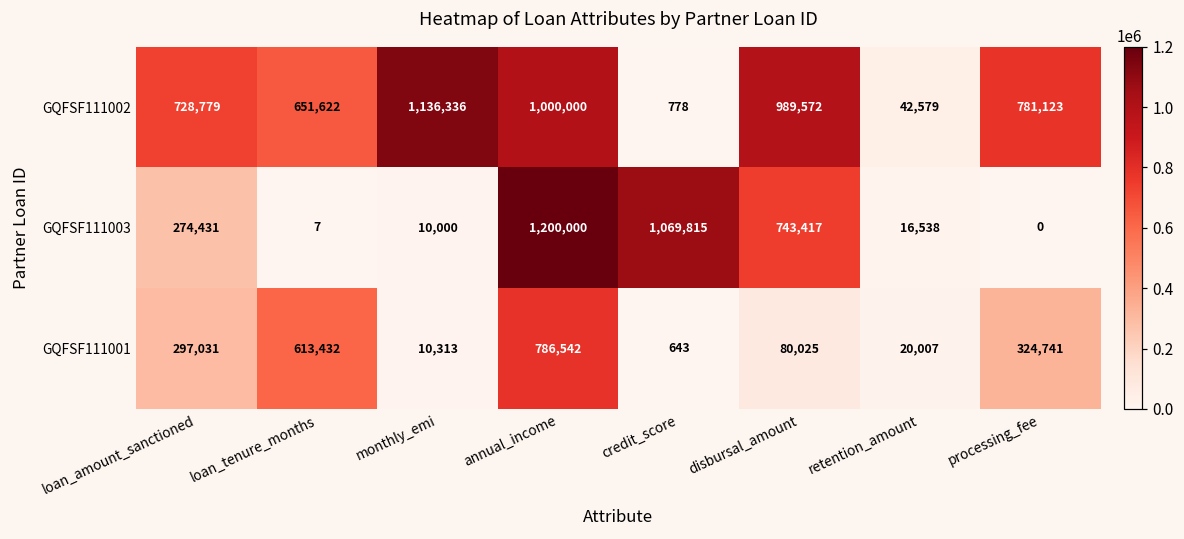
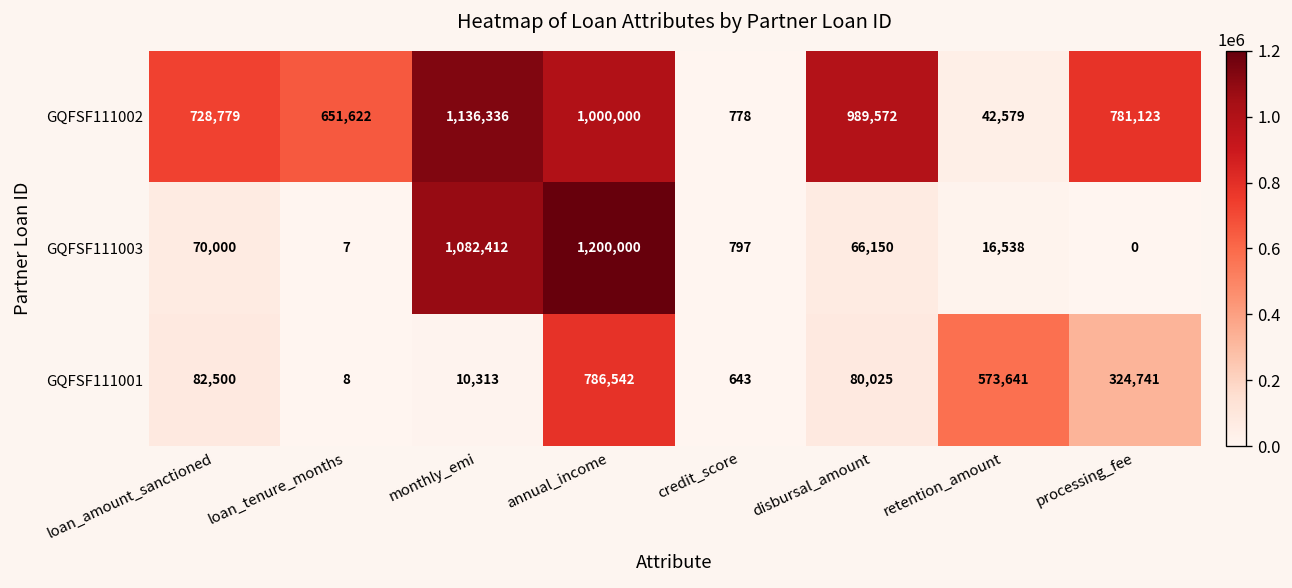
GQFSF111003, loan_amount_sanctioned: 274,431 -> 70,000
GQFSF111003, monthly_emi: 10,000 -> 1,082,412
GQFSF111003, credit_score: 1,069,815 -> 797
GQFSF111003, disbursal_amount: 743,417 -> 66,150
GQFSF111001, loan_amount_sanctioned: 297,031 -> 82,500
GQFSF111001, loan_tenure_months: 613,432 -> 8
GQFSF111001, retention_amount: 20,007 -> 573,641
